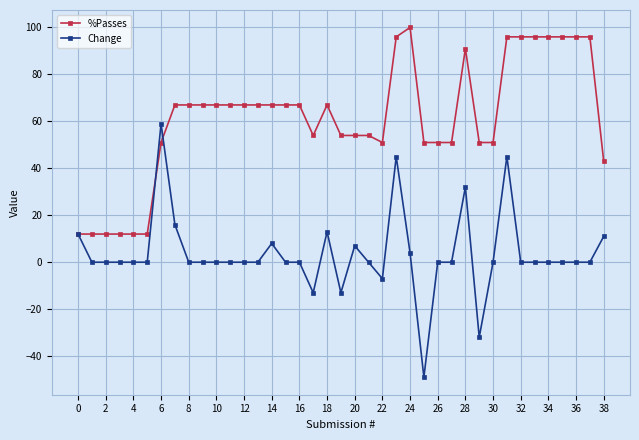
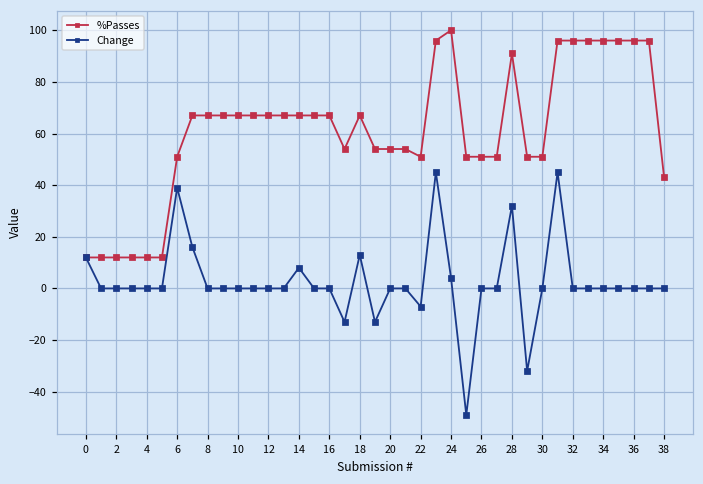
Change, 6: 59 -> 39
Change, 20: 7 -> 0
Change, 38: 11 -> 0
